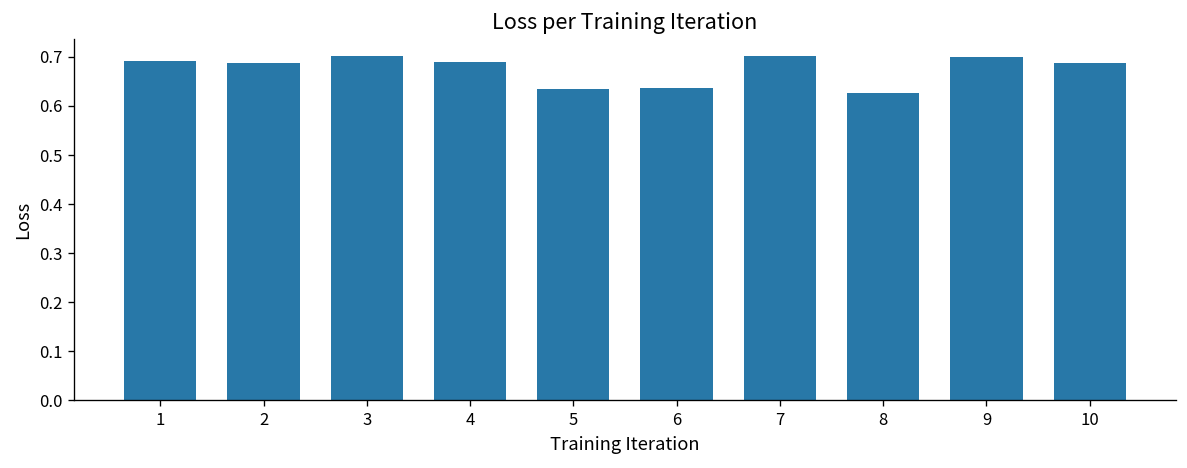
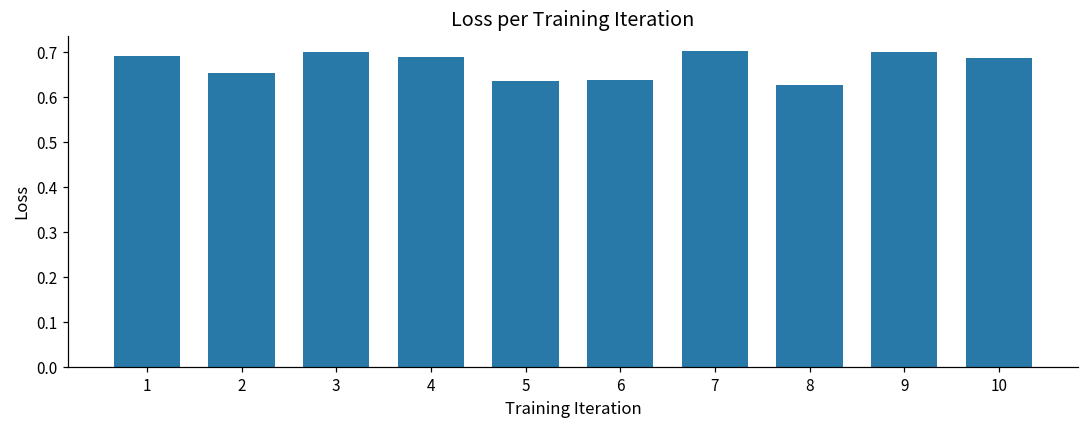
2: 0.69 -> 0.65
